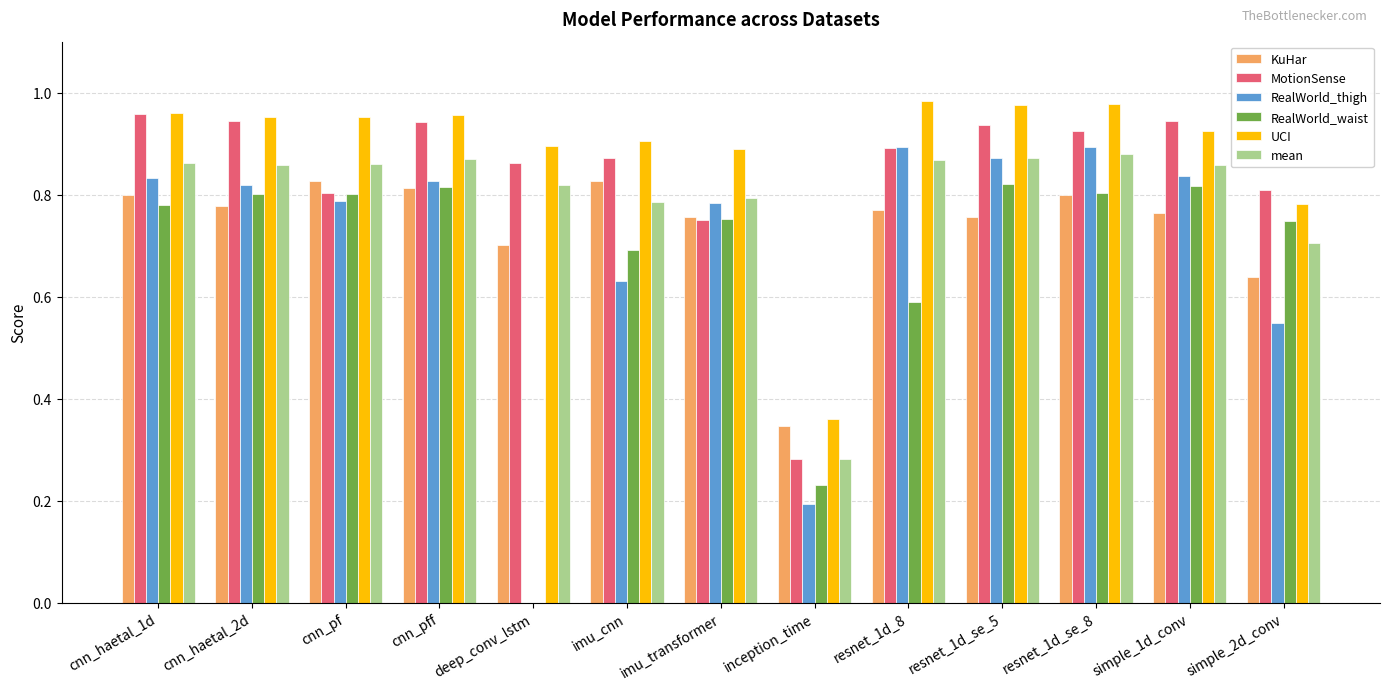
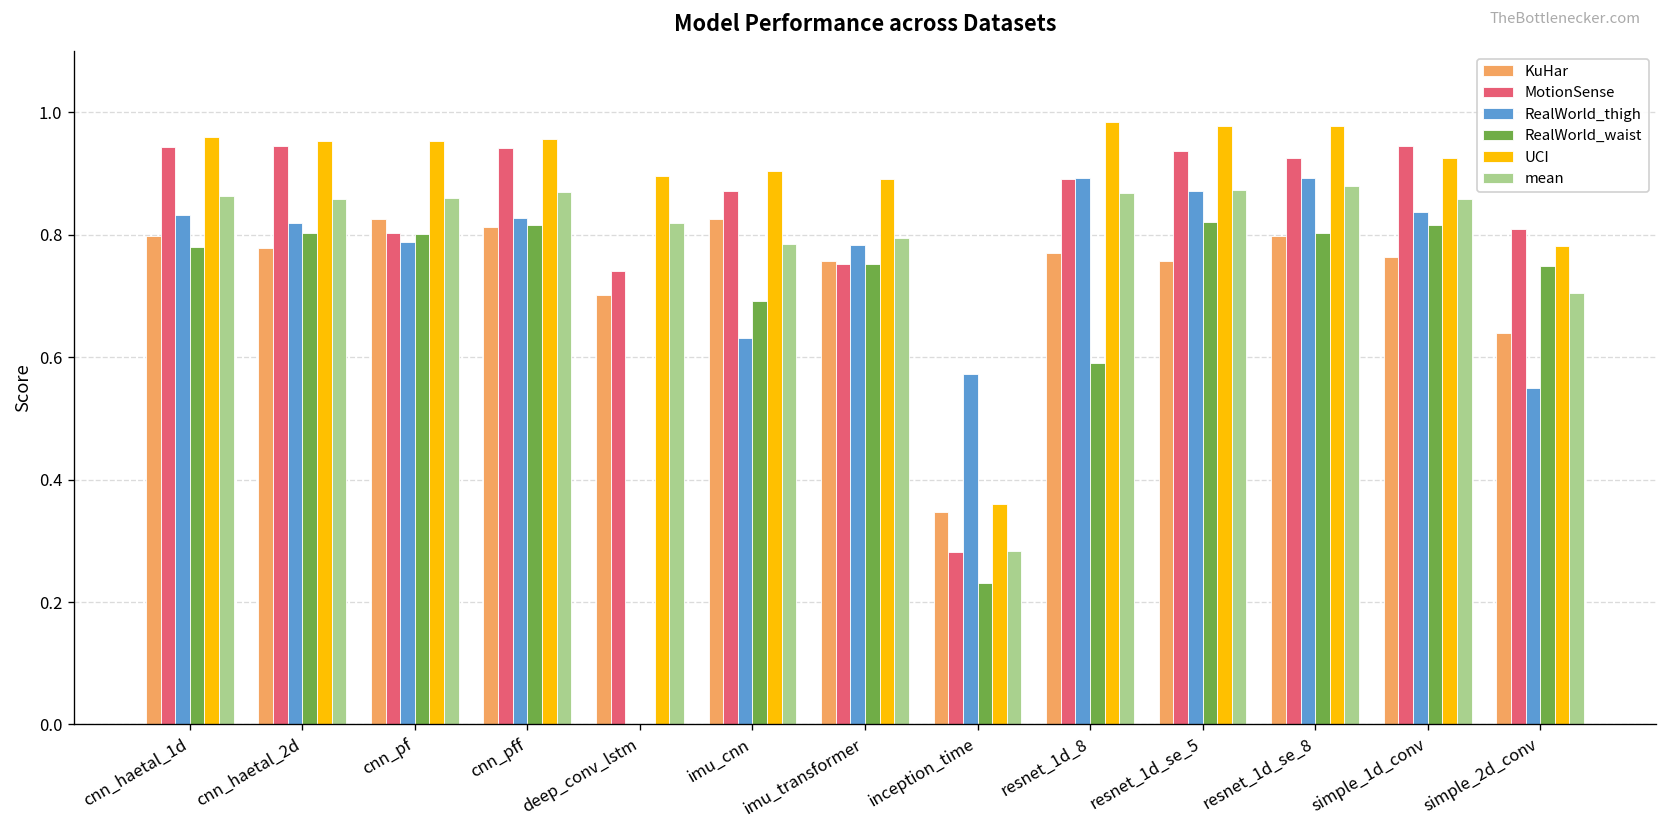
MotionSense, cnn_haetal_1d: 0.96 -> 0.94
MotionSense, deep_conv_lstm: 0.86 -> 0.74
RealWorld_thigh, inception_time: 0.19 -> 0.57
